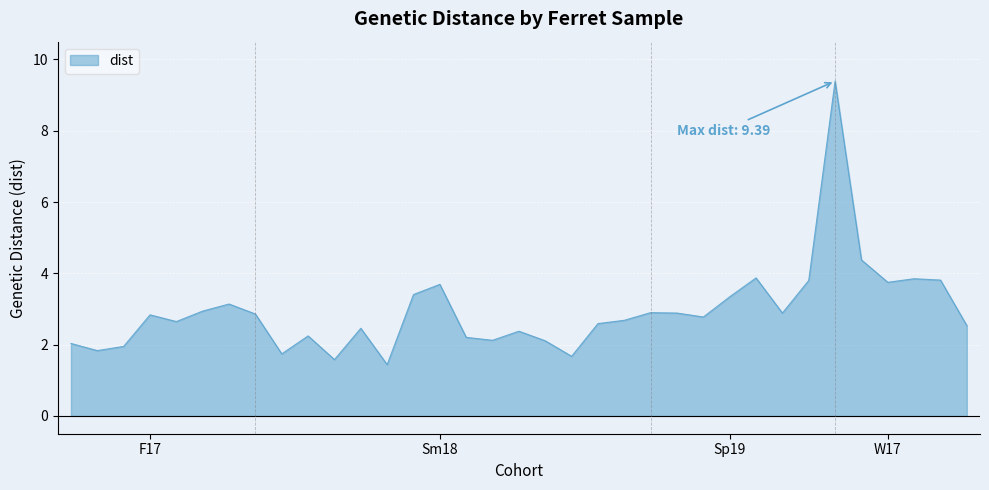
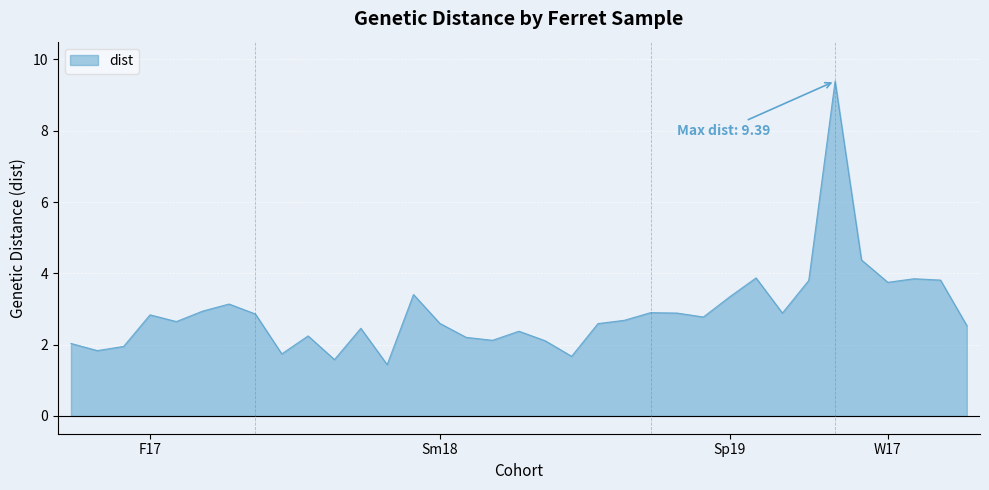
Sm18: 3.7 -> 2.6
